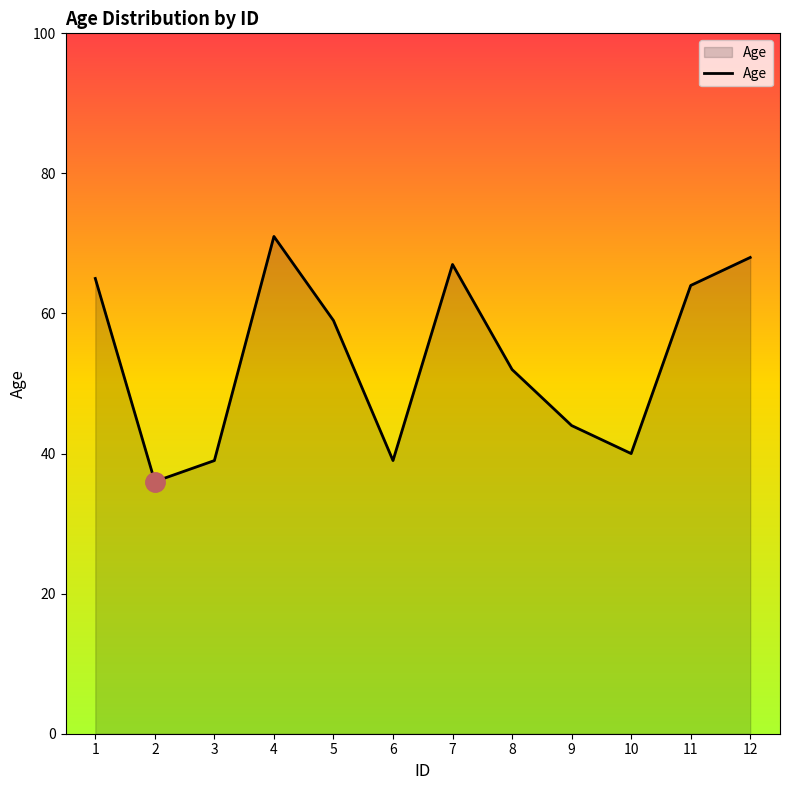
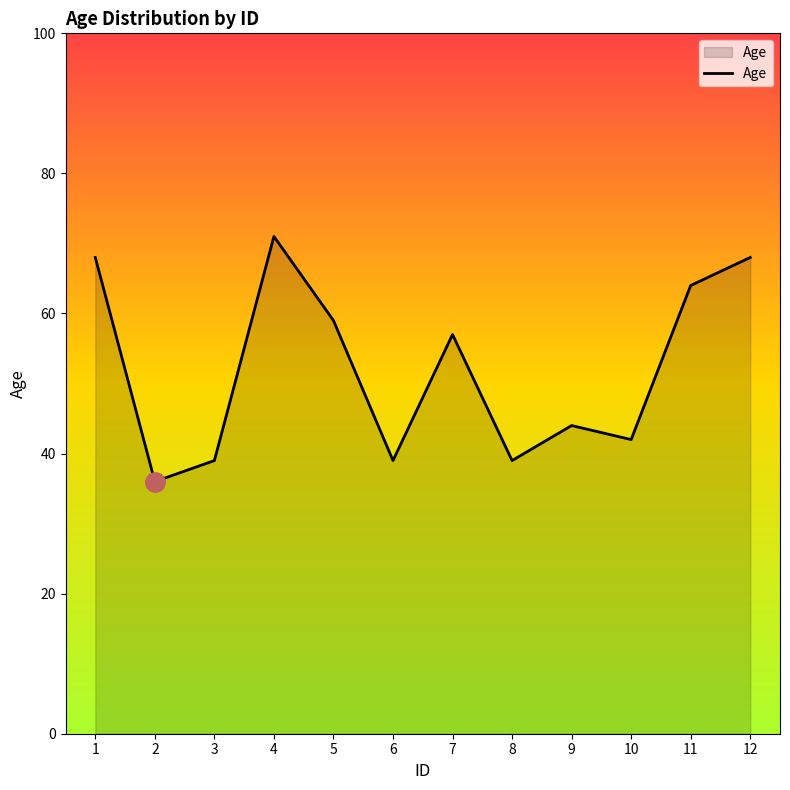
Age, 1: 65 -> 68
Age, 7: 67 -> 57
Age, 8: 52 -> 39
Age, 10: 40 -> 42
